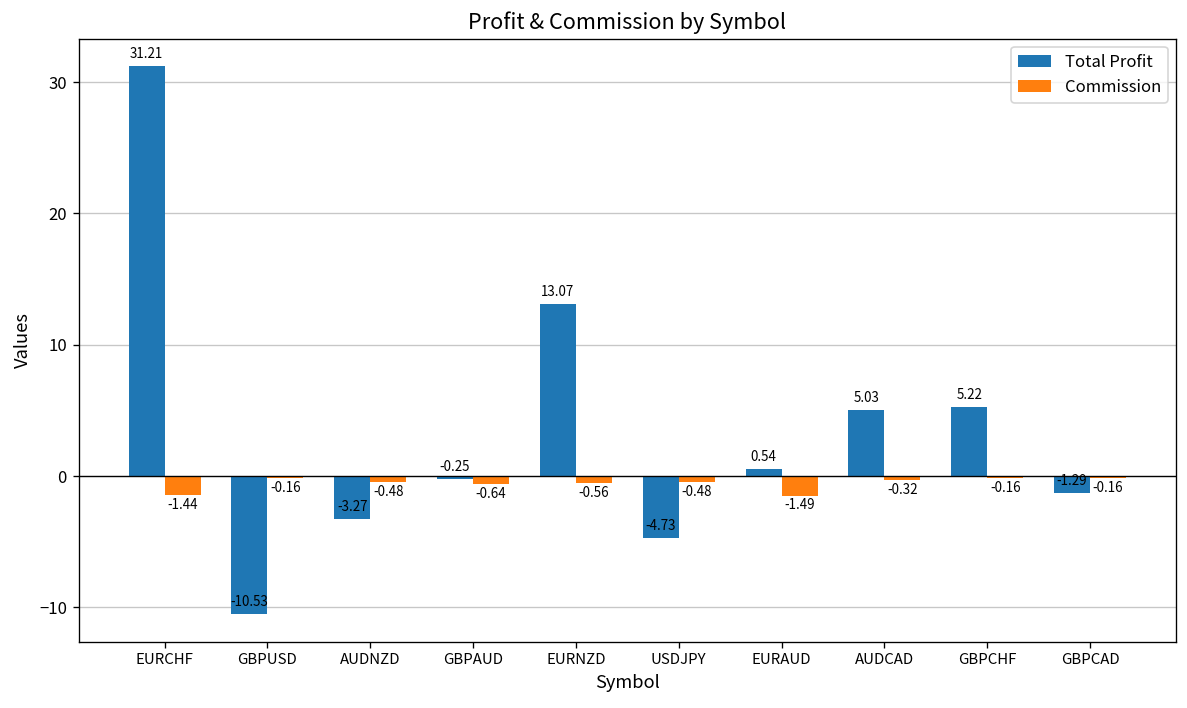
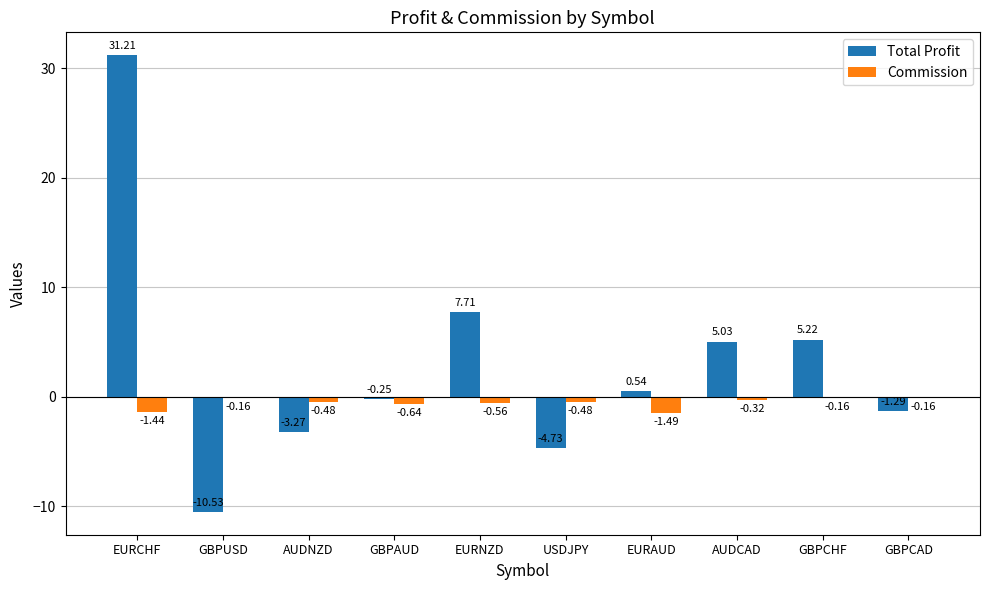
Total Profit, EURNZD: 13.07 -> 7.71
